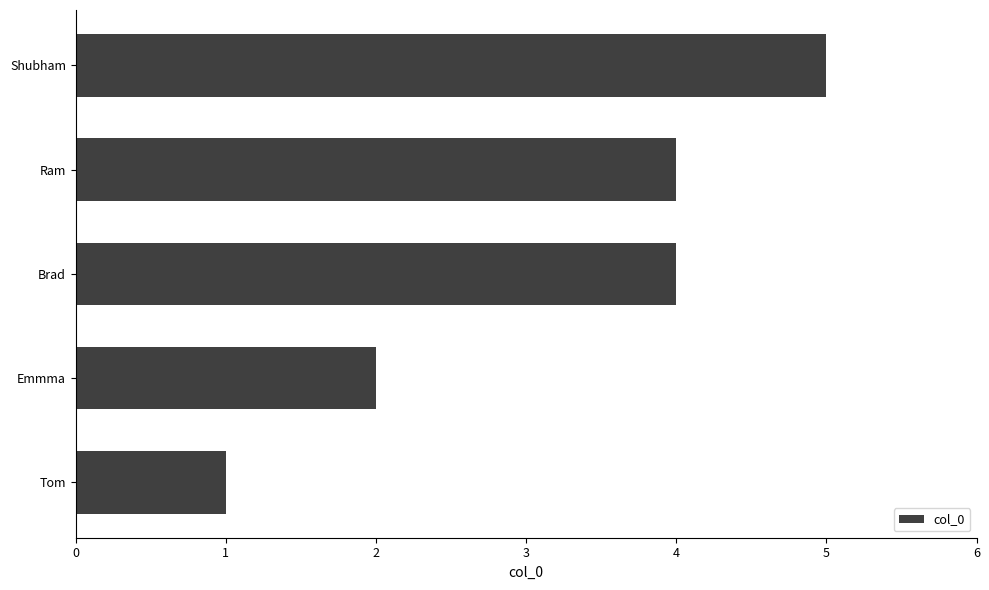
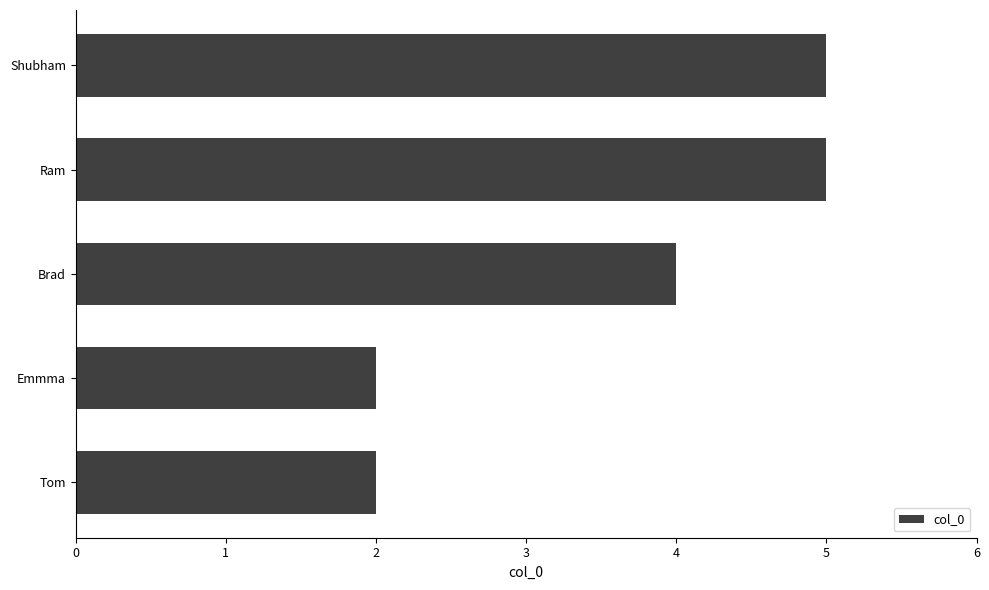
Ram: 4 -> 5
Tom: 1 -> 2
